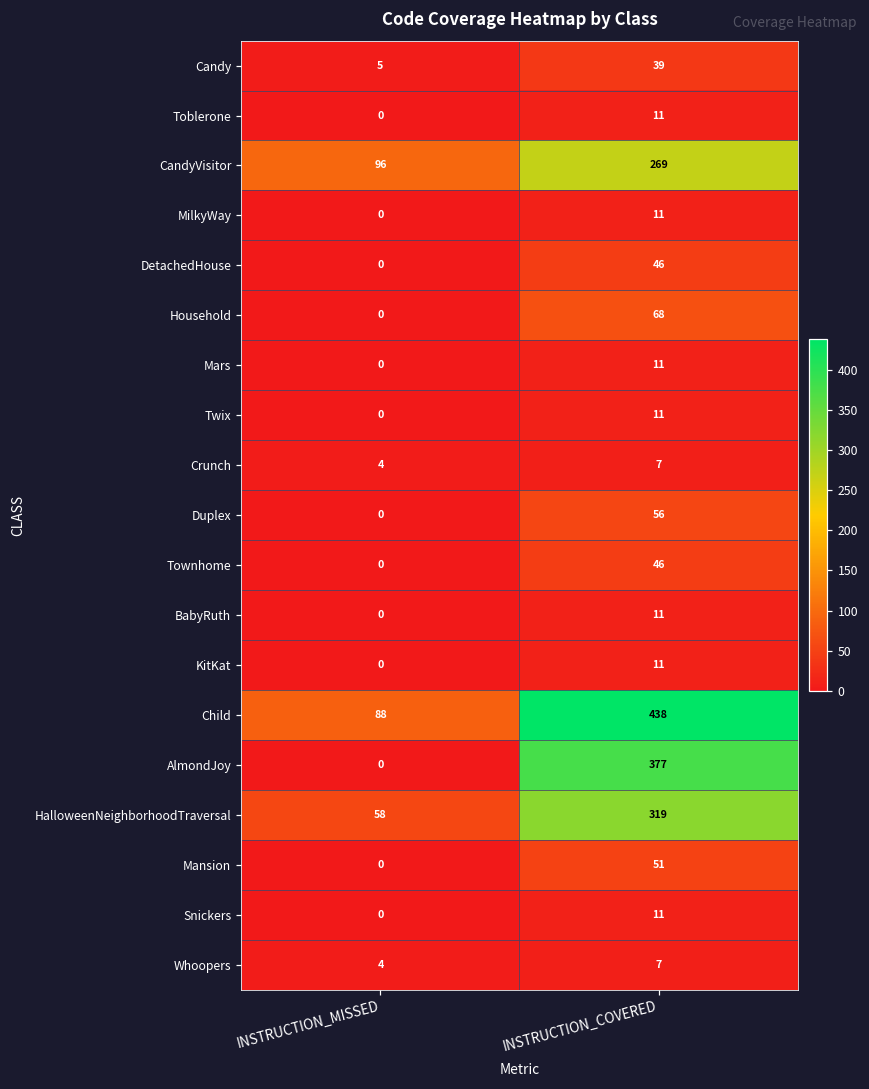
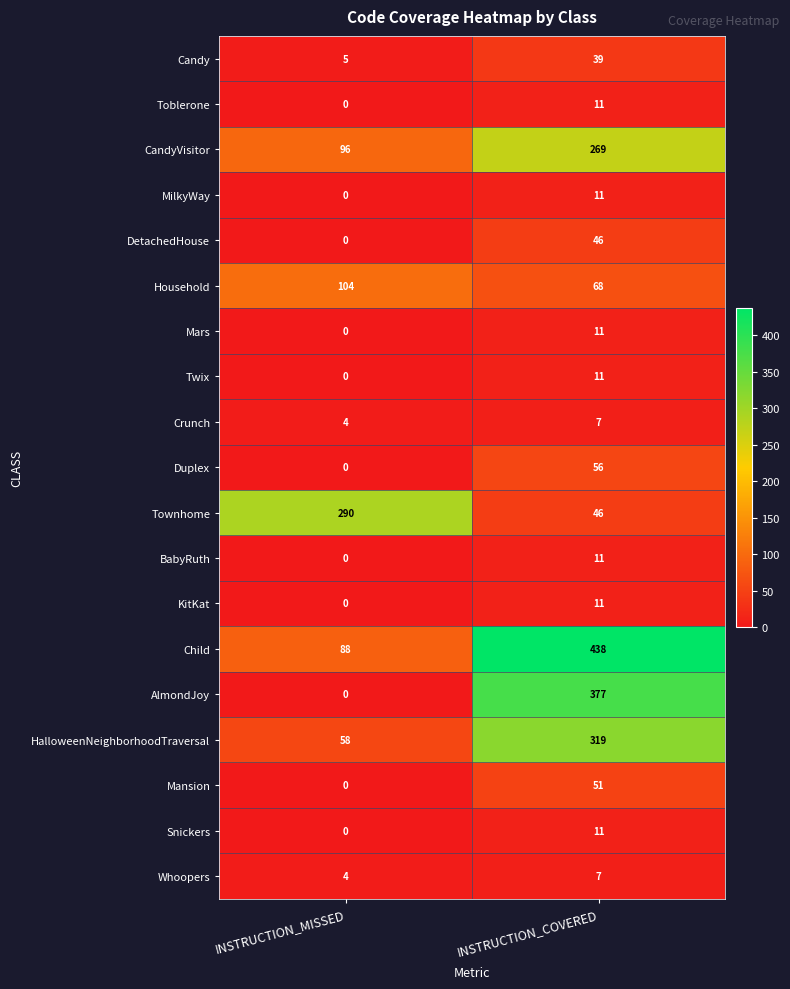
Household, INSTRUCTION_MISSED: 0 -> 104
Townhome, INSTRUCTION_MISSED: 0 -> 290
